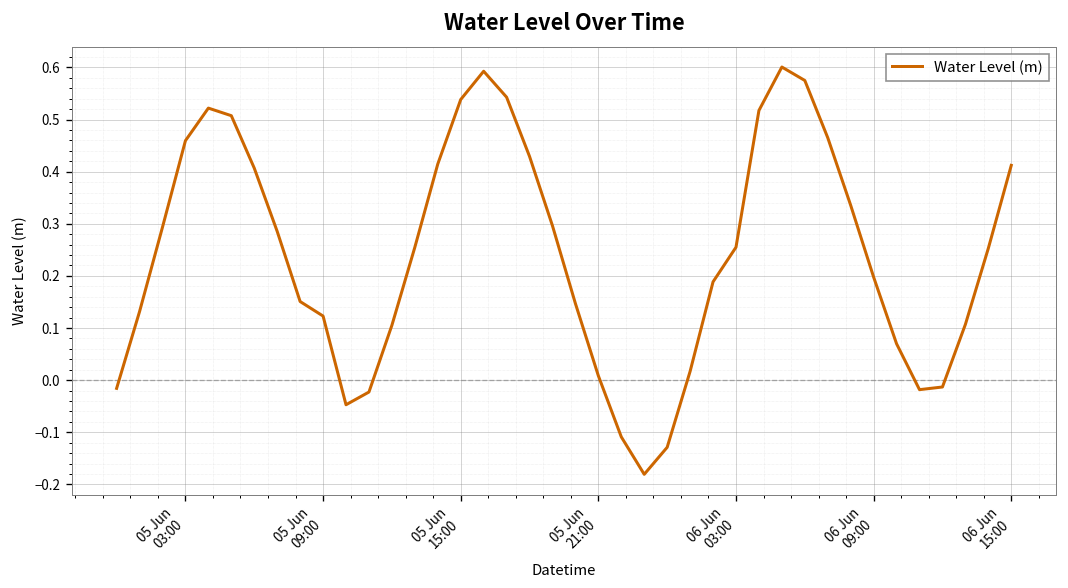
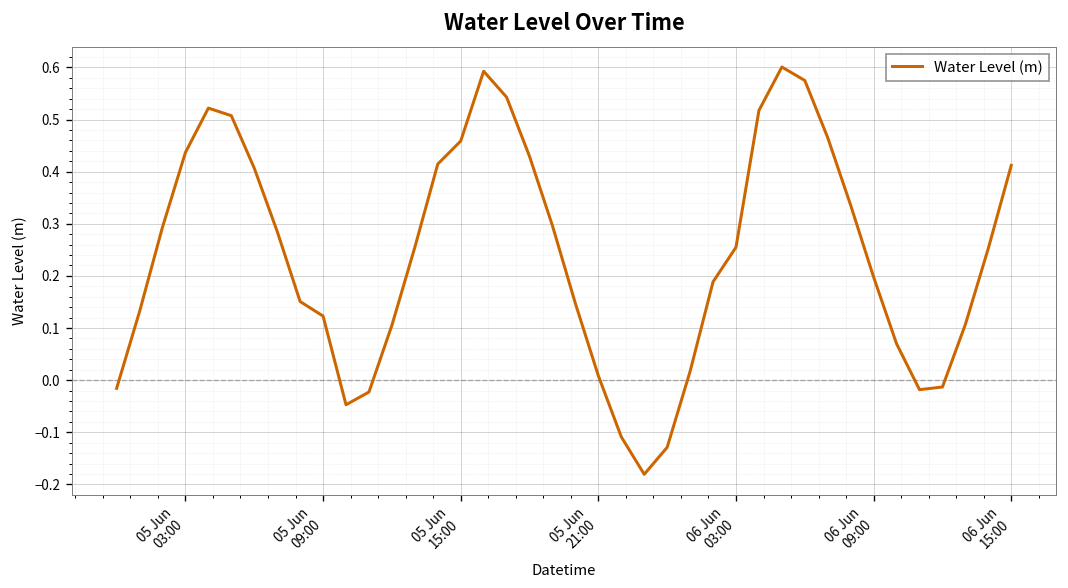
05 Jun 03:00: 0.46 -> 0.44
05 Jun 15:00: 0.54 -> 0.46
